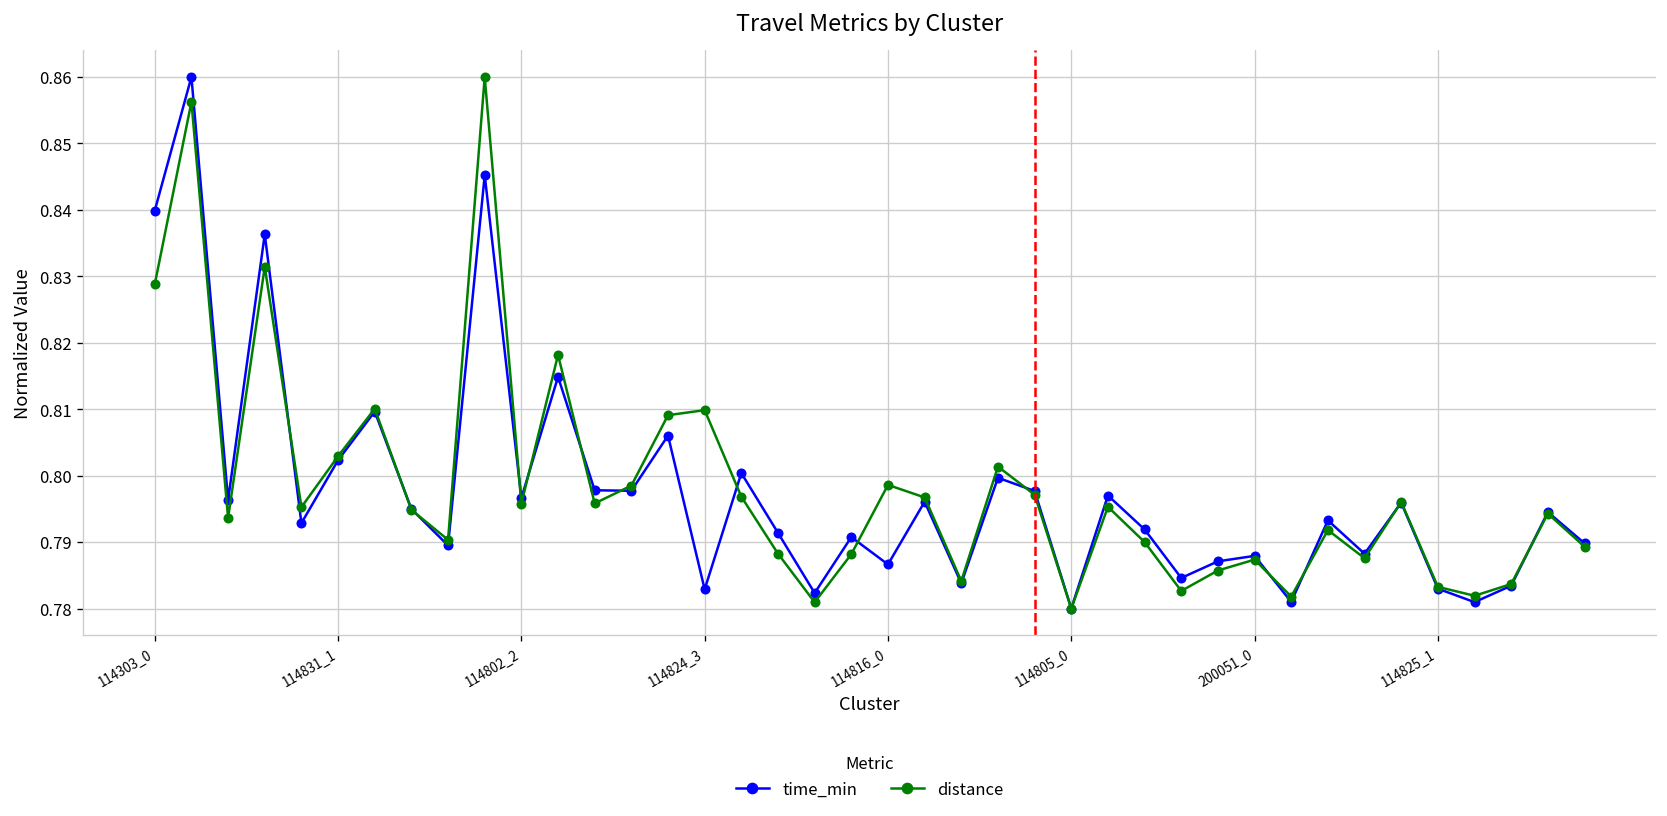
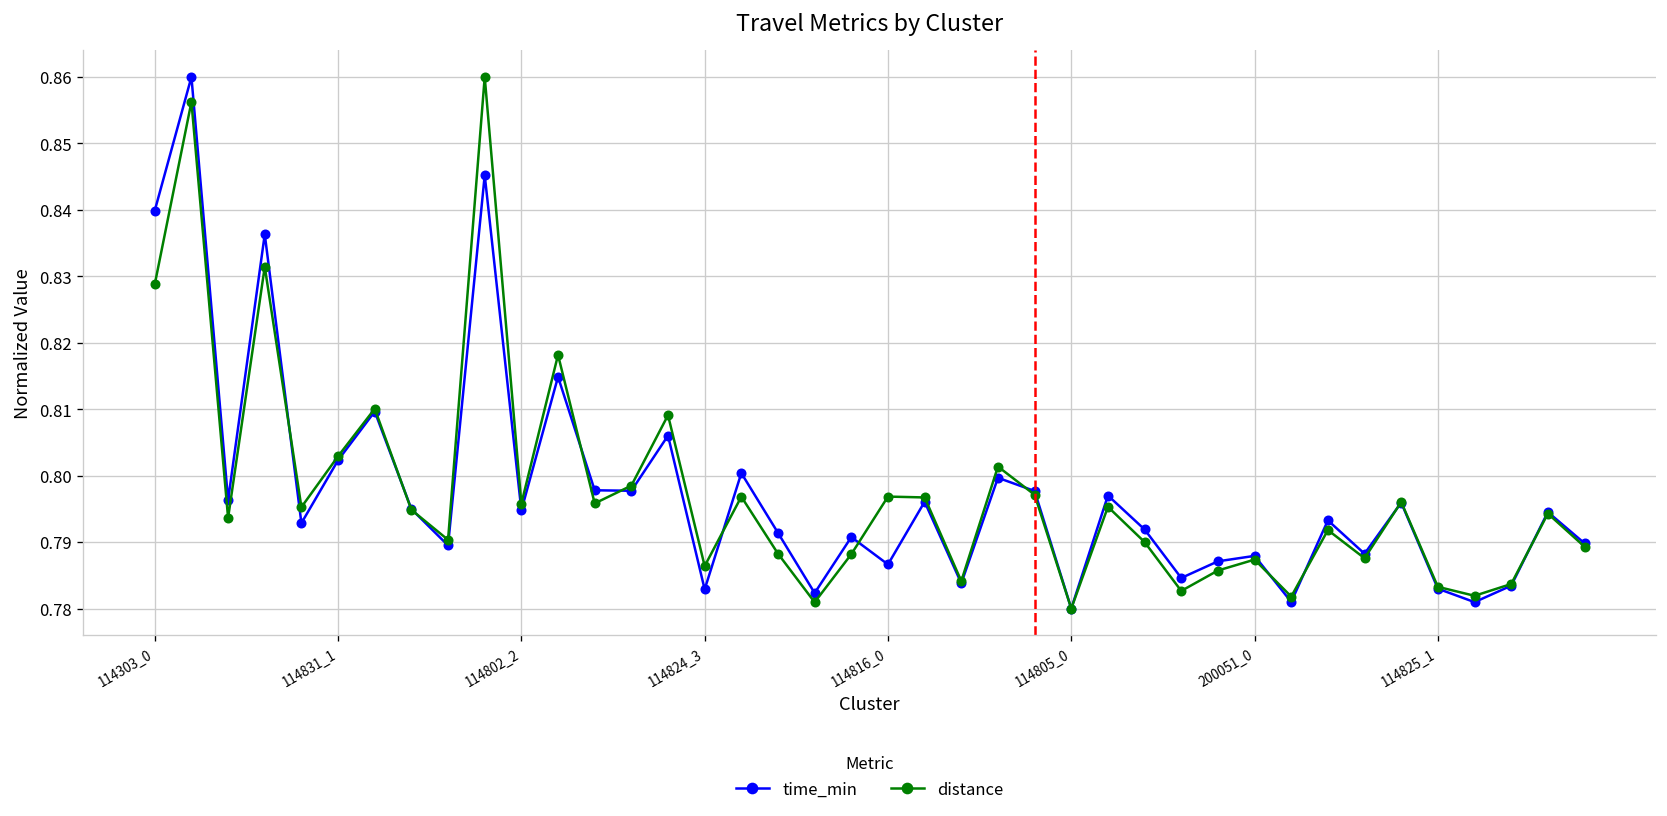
time_min, 114802_2: 0.797 -> 0.795
distance, 114824_3: 0.810 -> 0.786
distance, 114816_0: 0.799 -> 0.797
